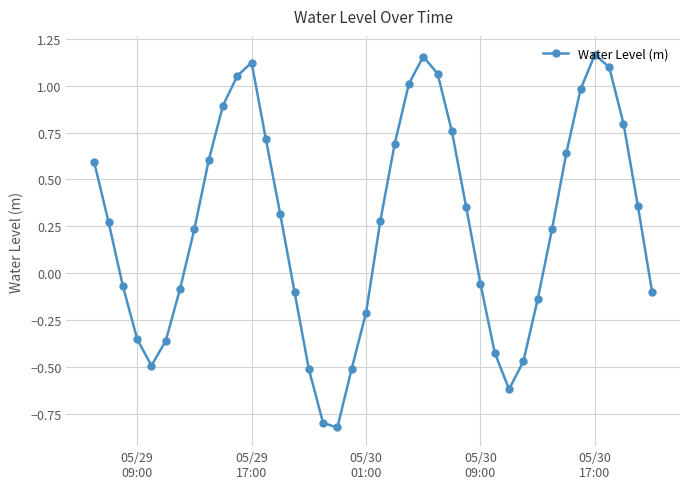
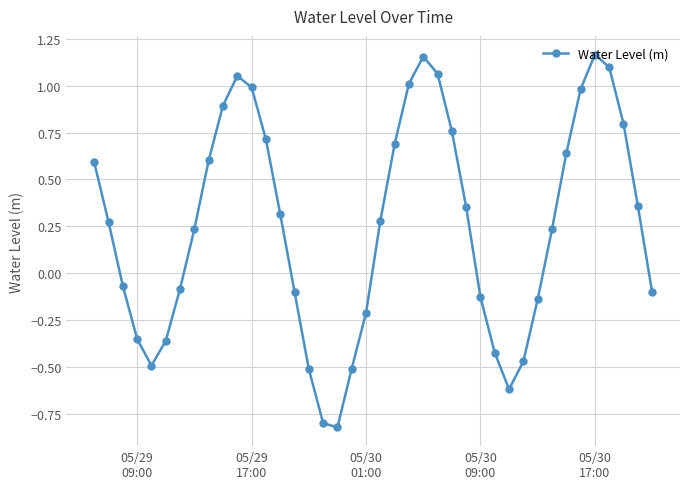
05/29 17:00: 1.12 -> 0.99
05/30 09:00: -0.06 -> -0.13
